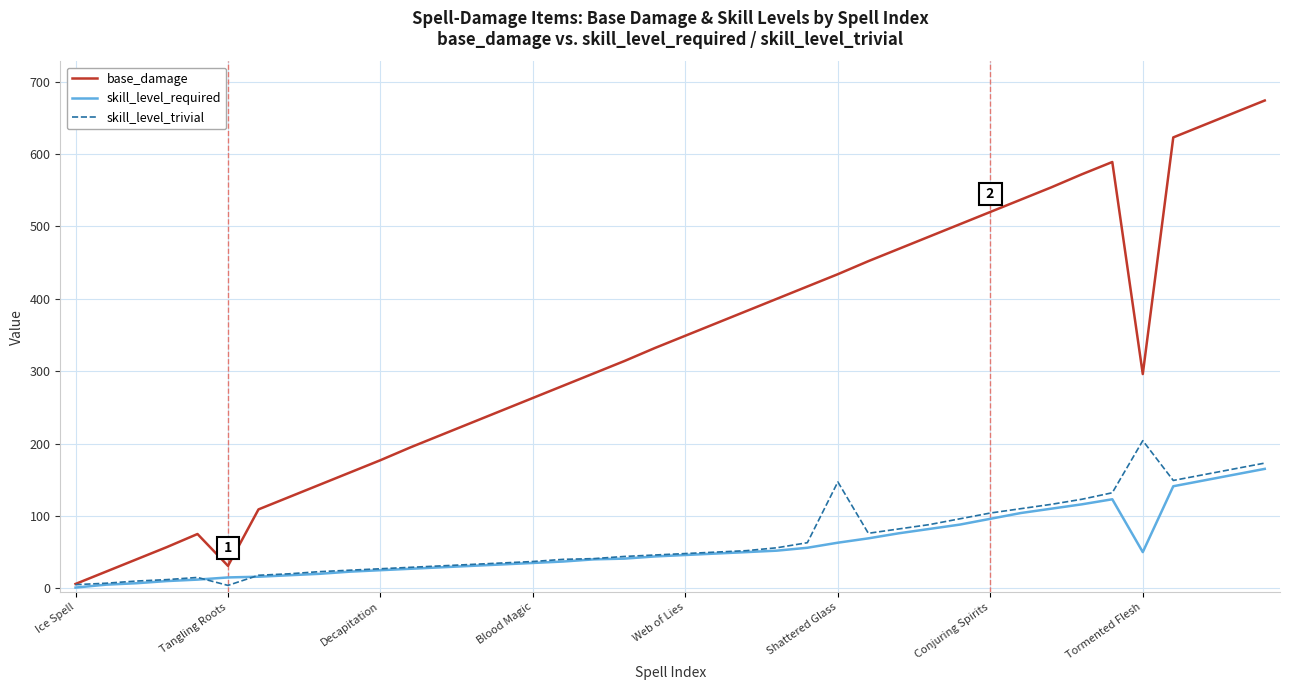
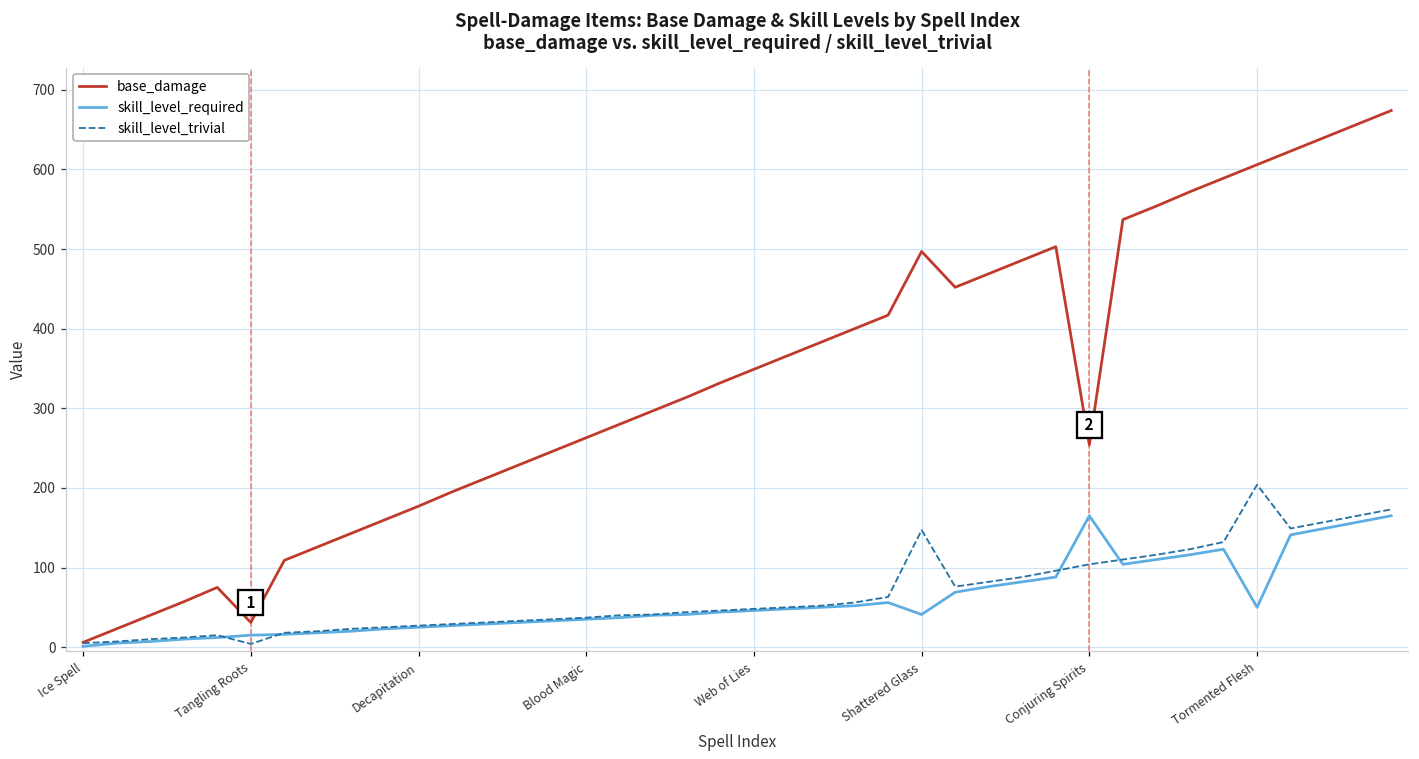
base_damage, Shattered Glass: 430 -> 500
skill_level_required, Shattered Glass: 60 -> 40
base_damage, Conjuring Spirits: 520 -> 250
skill_level_required, Conjuring Spirits: 100 -> 170
base_damage, Tormented Flesh: 300 -> 610
